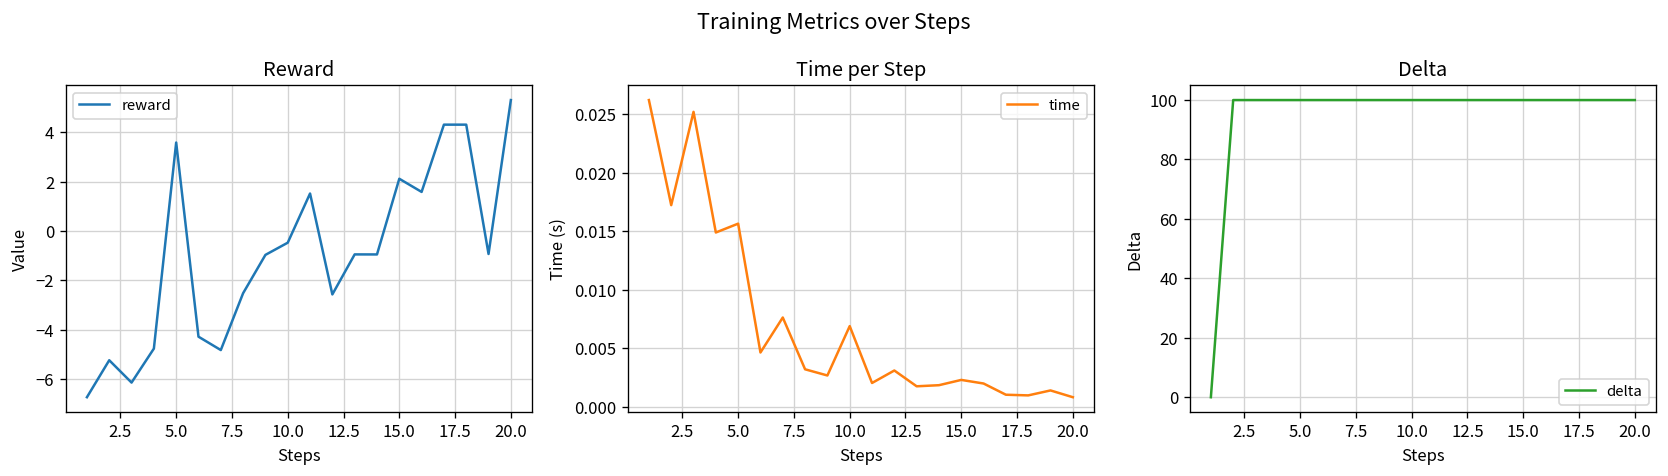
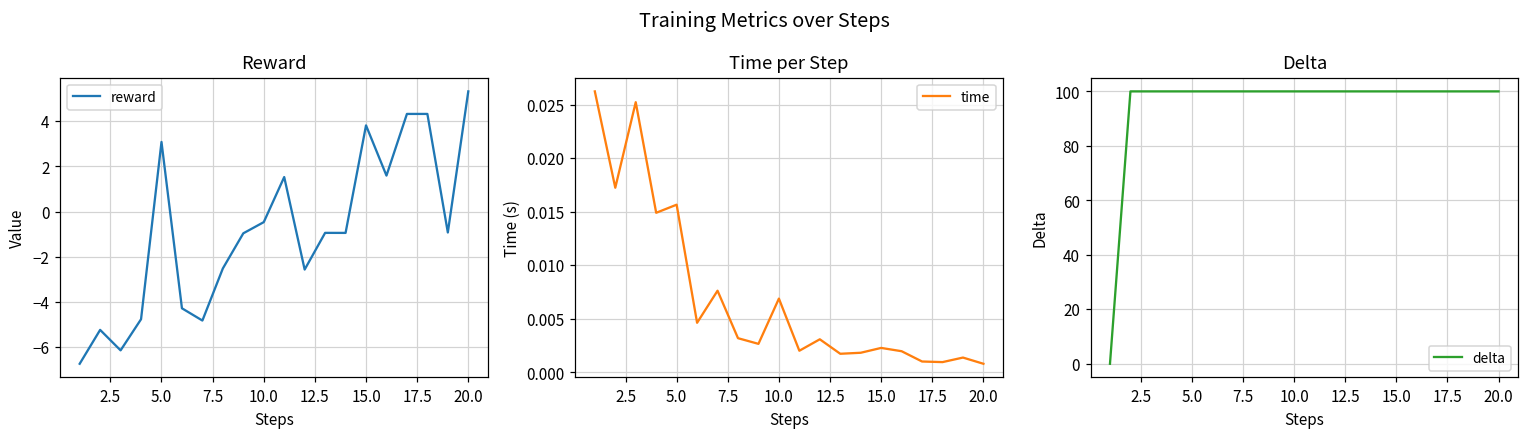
Reward, 5.0: 3.6 -> 3.1
Reward, 15.0: 2.1 -> 3.8
